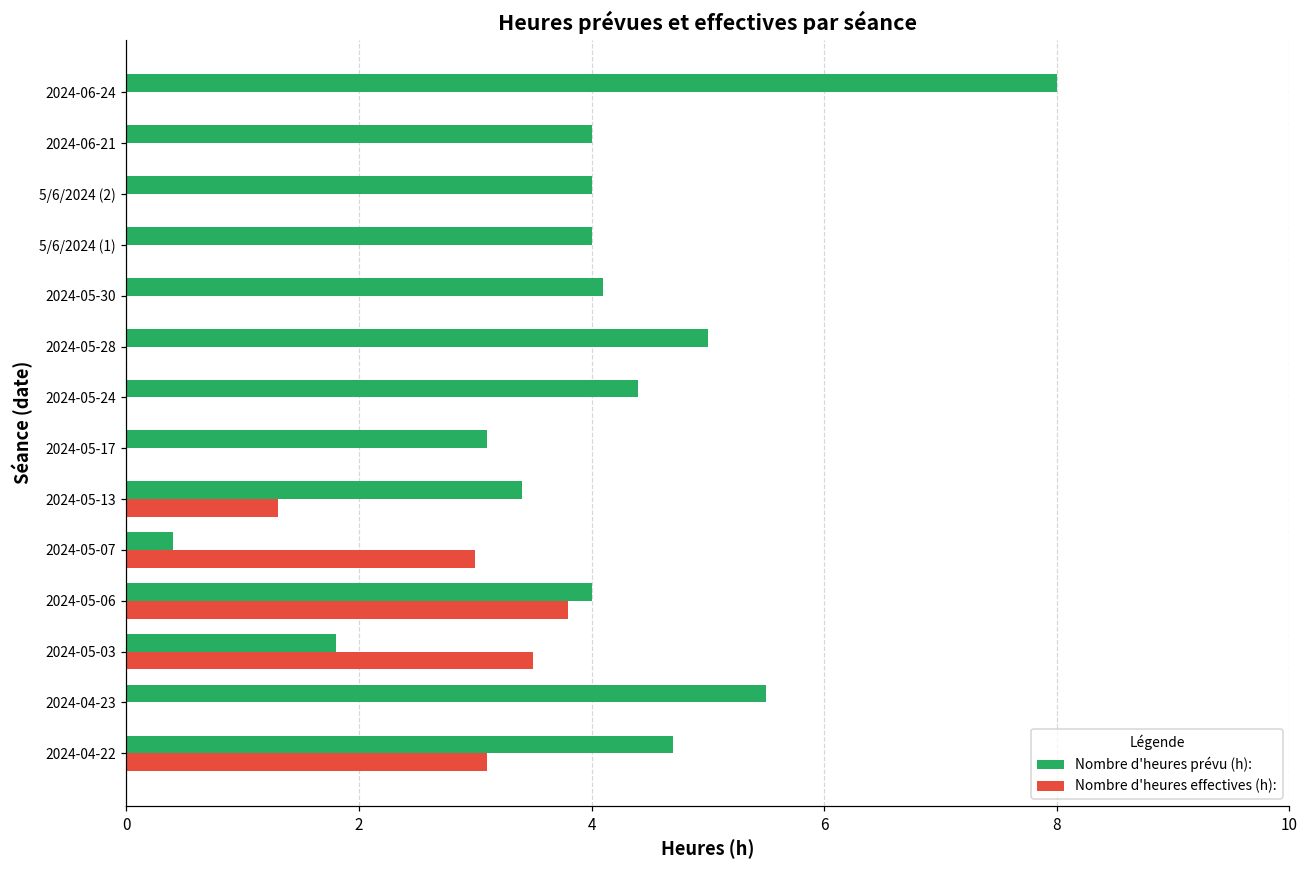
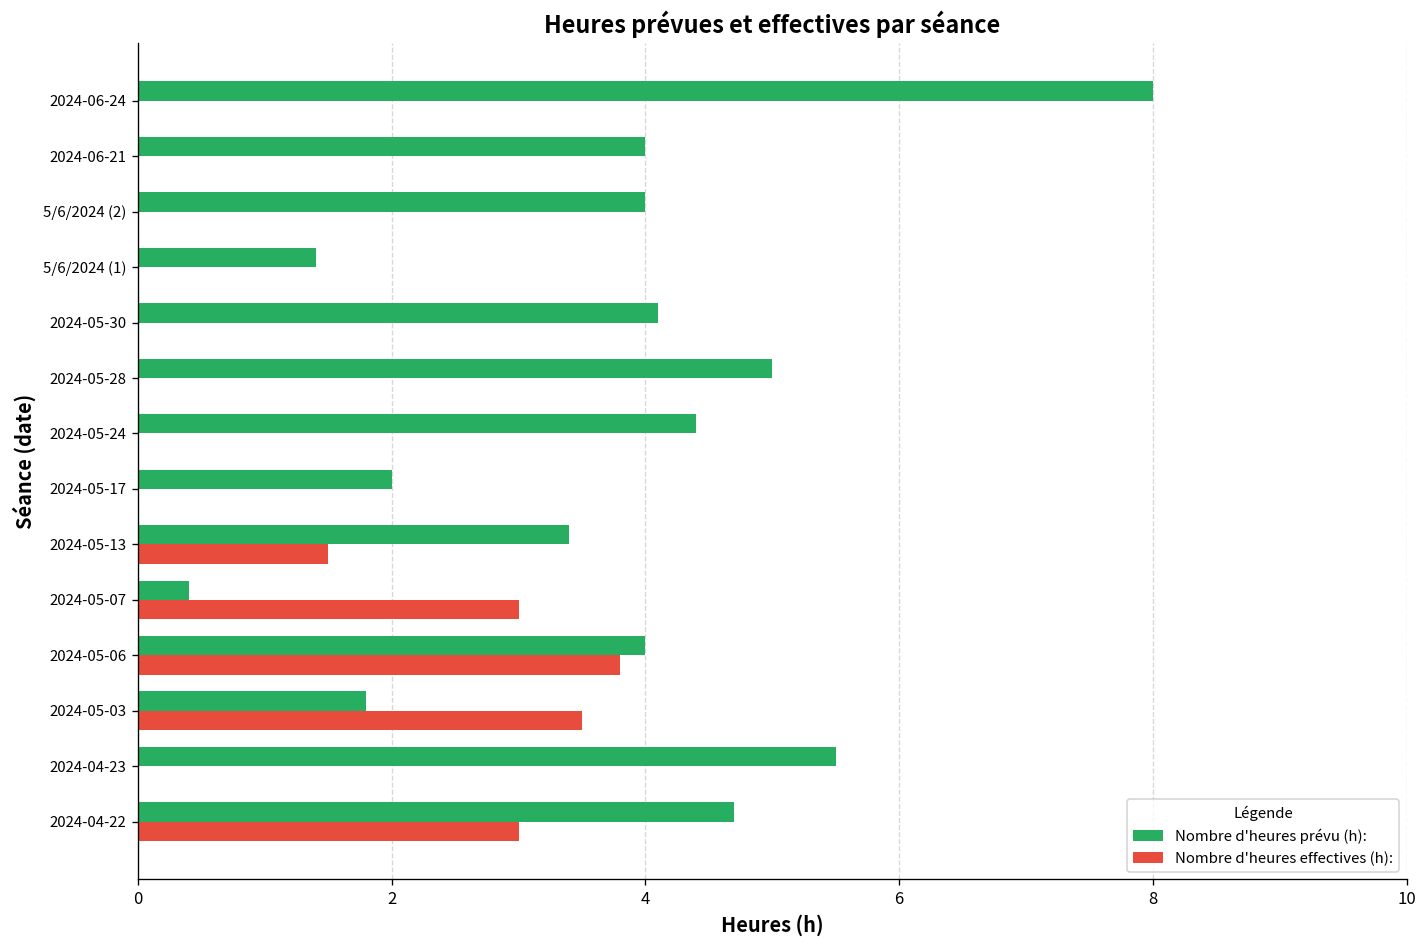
Nombre d'heures prévu (h):, 5/6/2024 (1): 4.0 -> 1.4
Nombre d'heures prévu (h):, 2024-05-17: 3.1 -> 2.0
Nombre d'heures effectives (h):, 2024-05-13: 1.3 -> 1.5
Nombre d'heures effectives (h):, 2024-04-22: 3.1 -> 3.0
